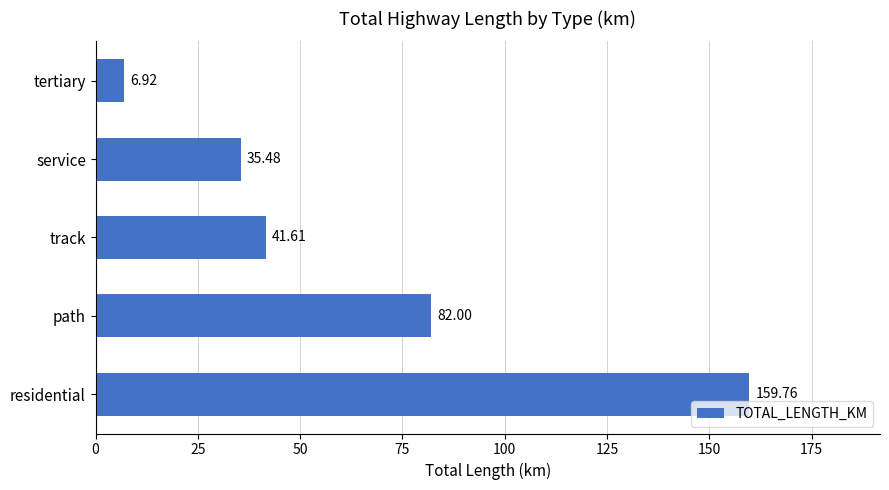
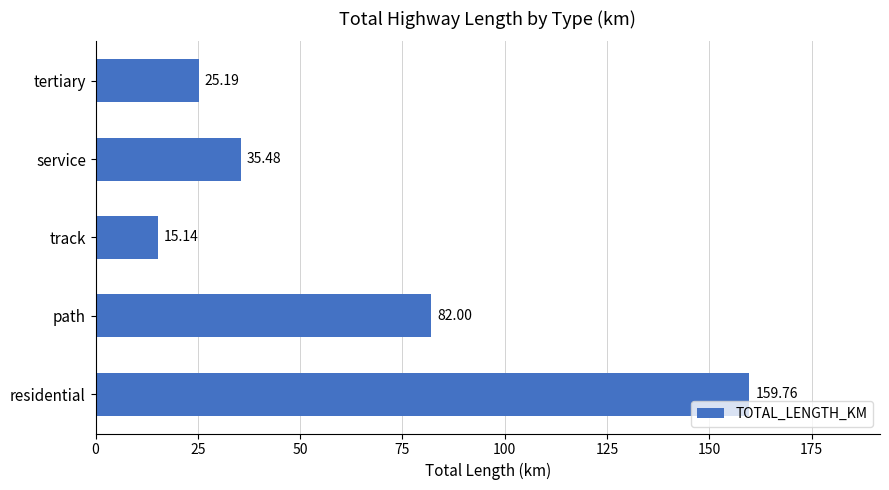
tertiary: 6.92 -> 25.19
track: 41.61 -> 15.14
